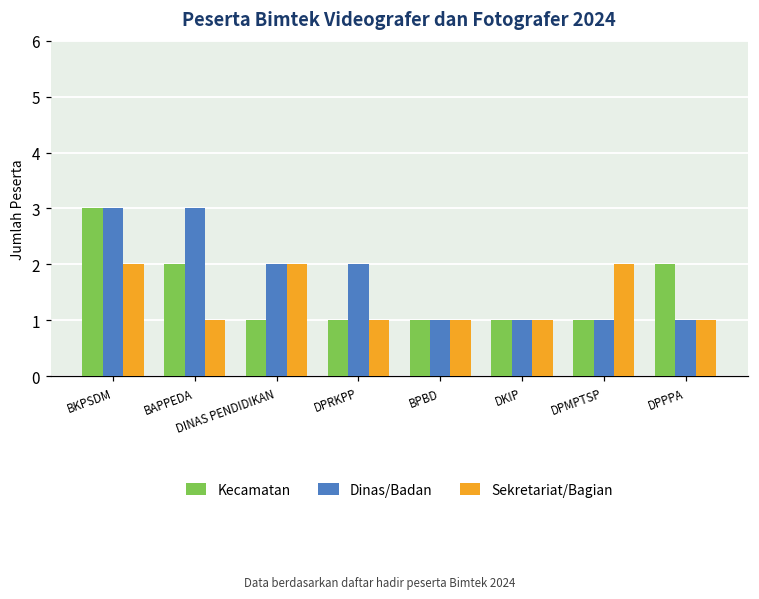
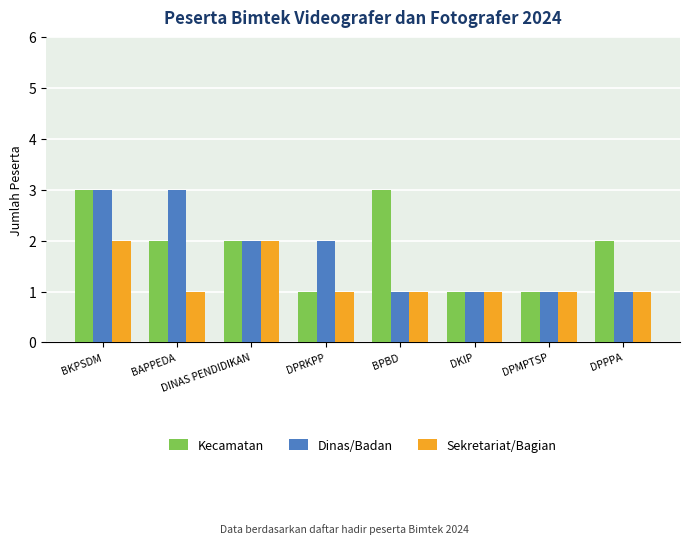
Kecamatan, DINAS PENDIDIKAN: 1 -> 2
Kecamatan, BPBD: 1 -> 3
Sekretariat/Bagian, DPMPTSP: 2 -> 1
